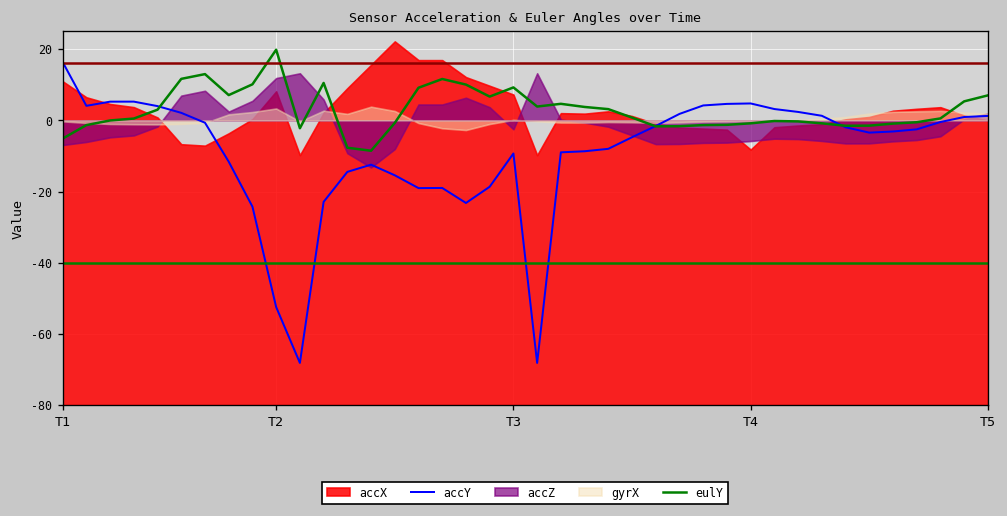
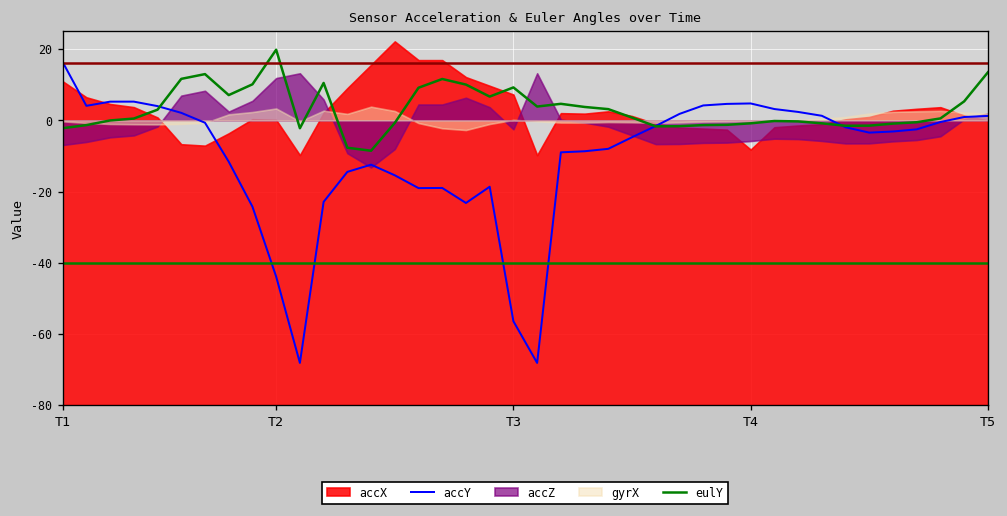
eulY, T1: -5 -> -2
accY, T2: -52 -> -44
accX, T2: 8 -> 0
accY, T3: -9 -> -56
eulY, T5: 7 -> 13
